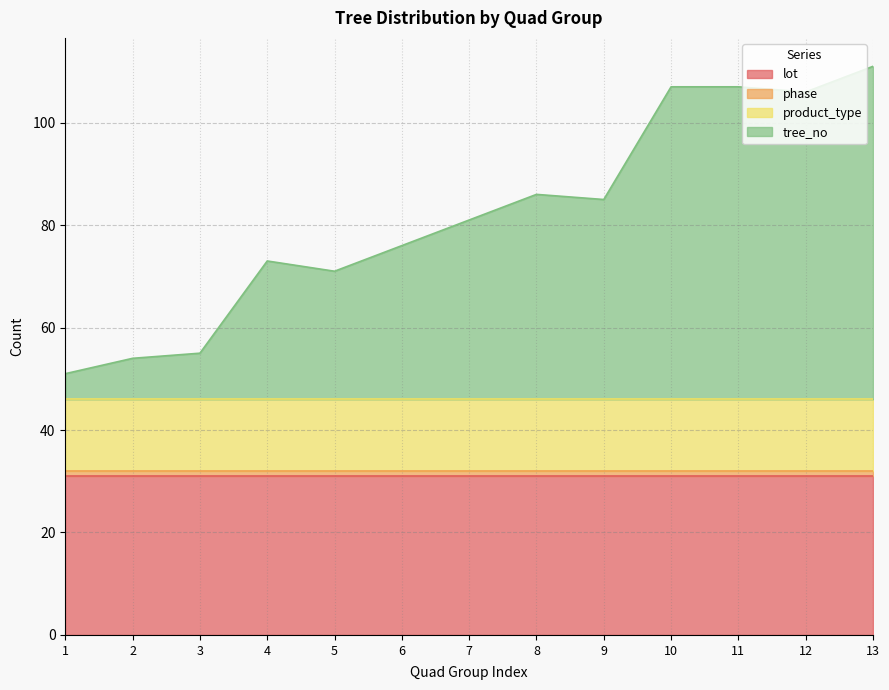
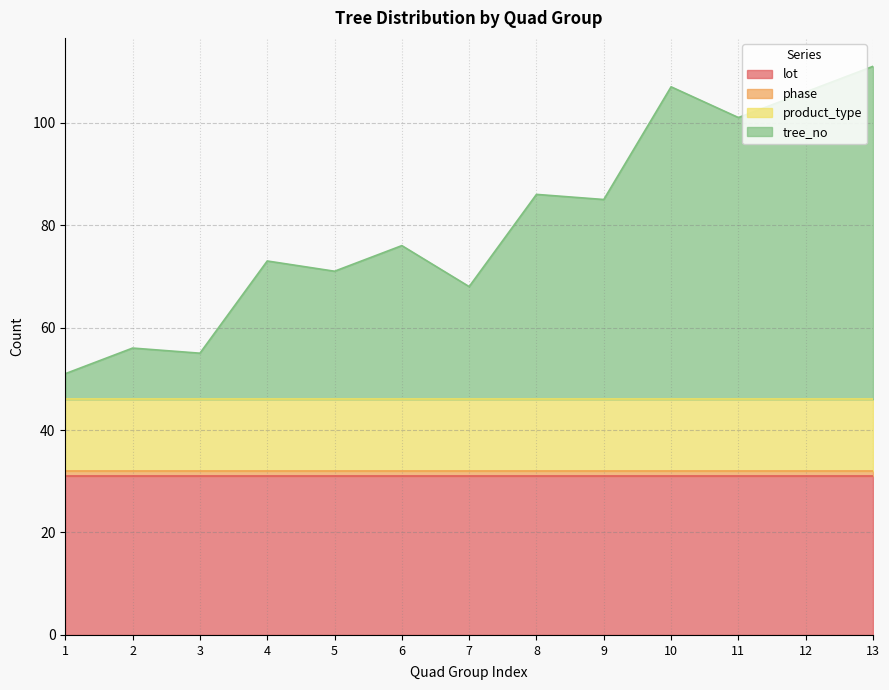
tree_no, 2: 54 -> 56
tree_no, 7: 81 -> 68
tree_no, 11: 107 -> 101
